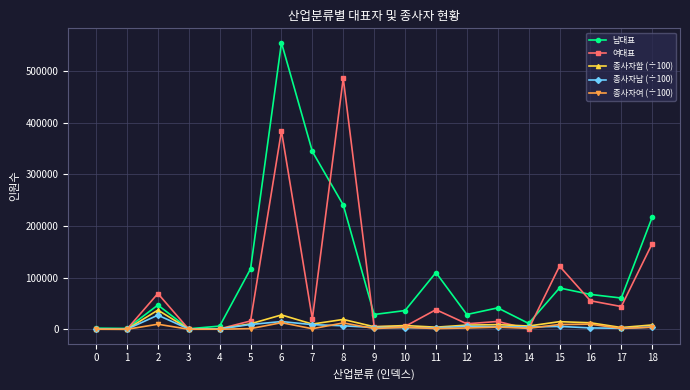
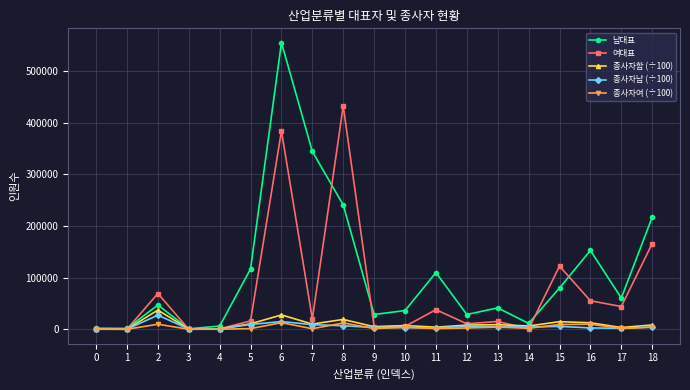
여대표, 8: 490000 -> 430000
남대표, 16: 70000 -> 150000
